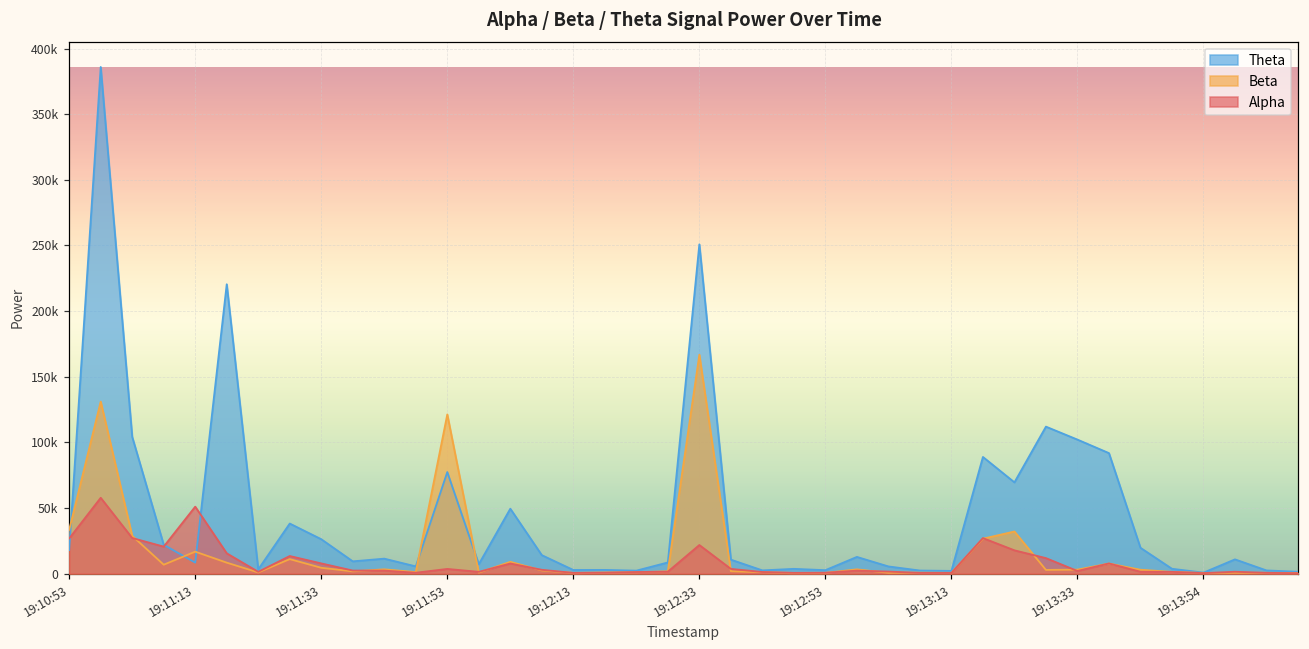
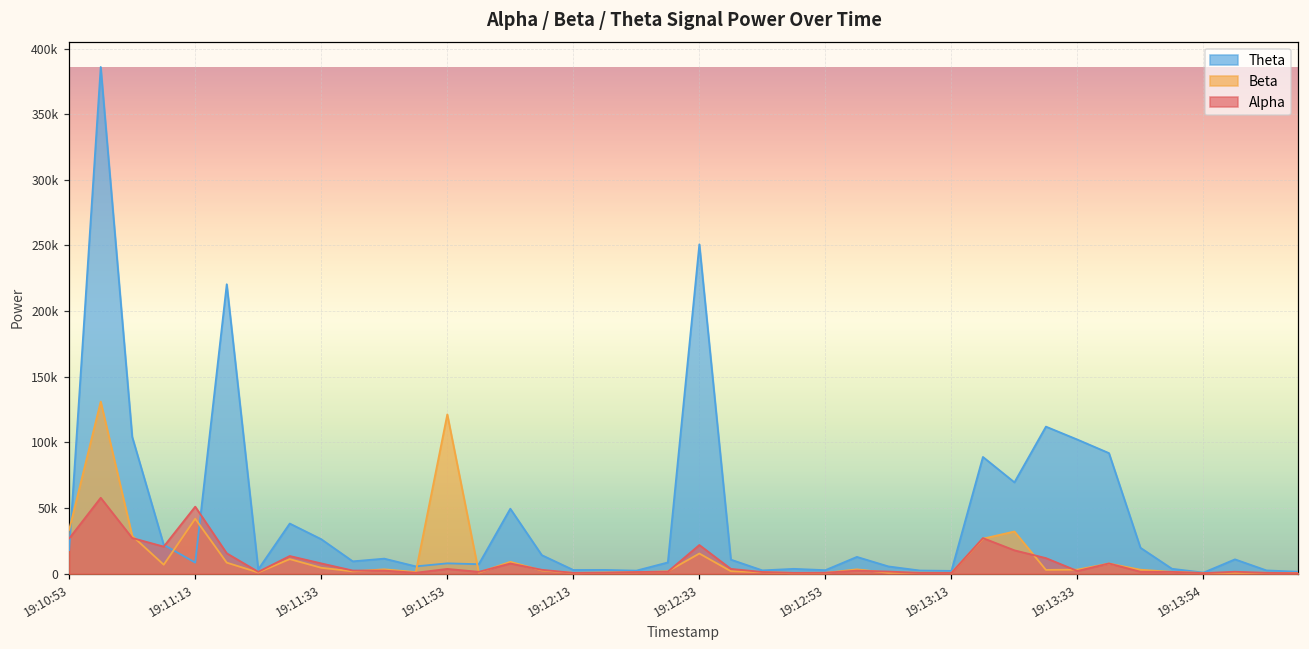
Beta, 19:11:13: 17000 -> 42000
Theta, 19:11:53: 77000 -> 8000
Beta, 19:12:33: 167000 -> 15000
